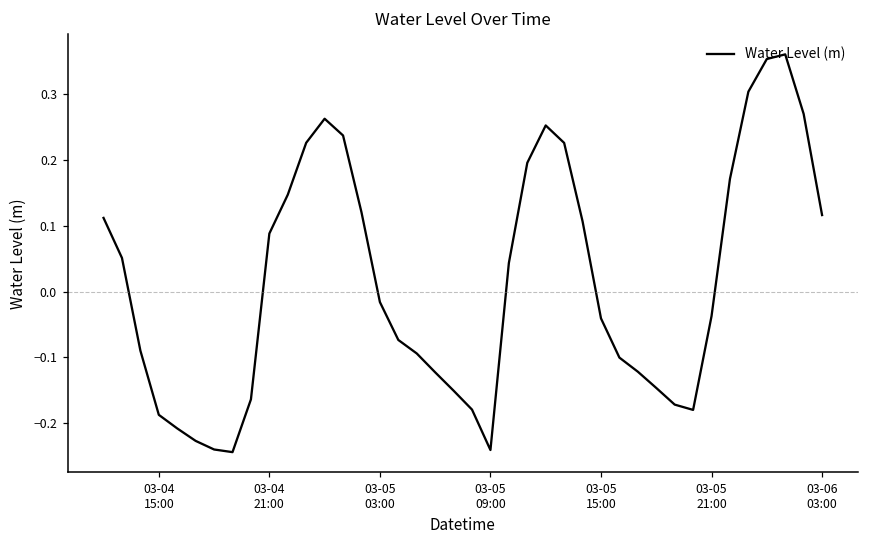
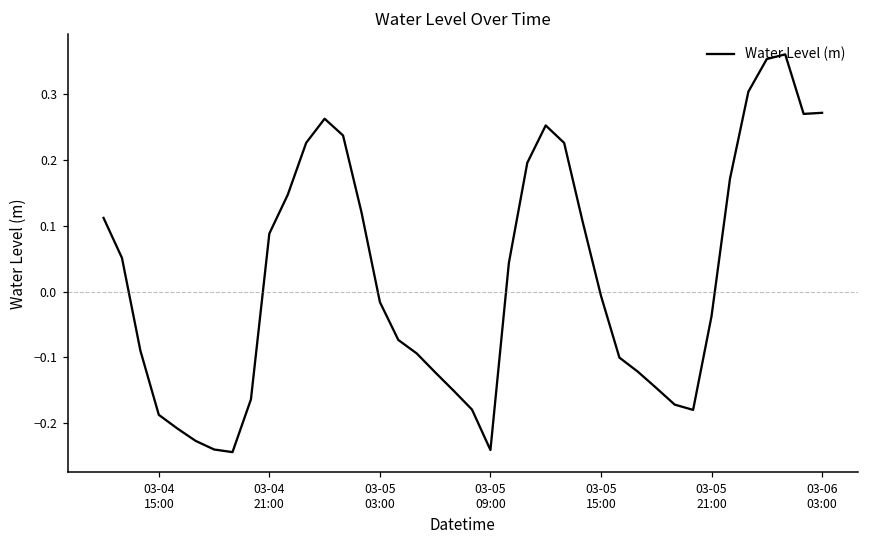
03-05 15:00: -0.04 -> -0.01
03-06 03:00: 0.12 -> 0.27
